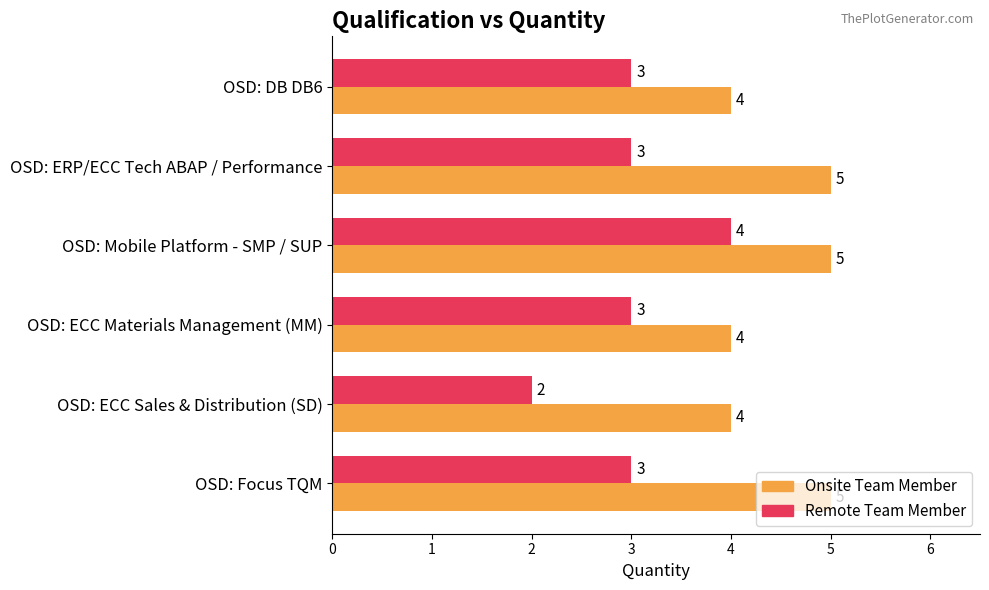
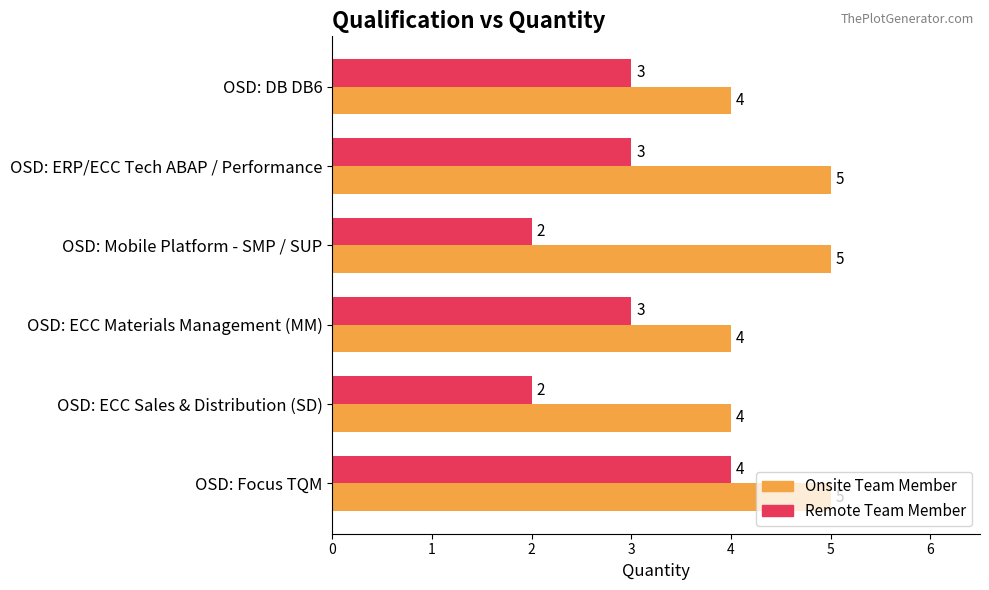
Remote Team Member, OSD: Mobile Platform - SMP / SUP: 4 -> 2
Remote Team Member, OSD: Focus TQM: 3 -> 4
